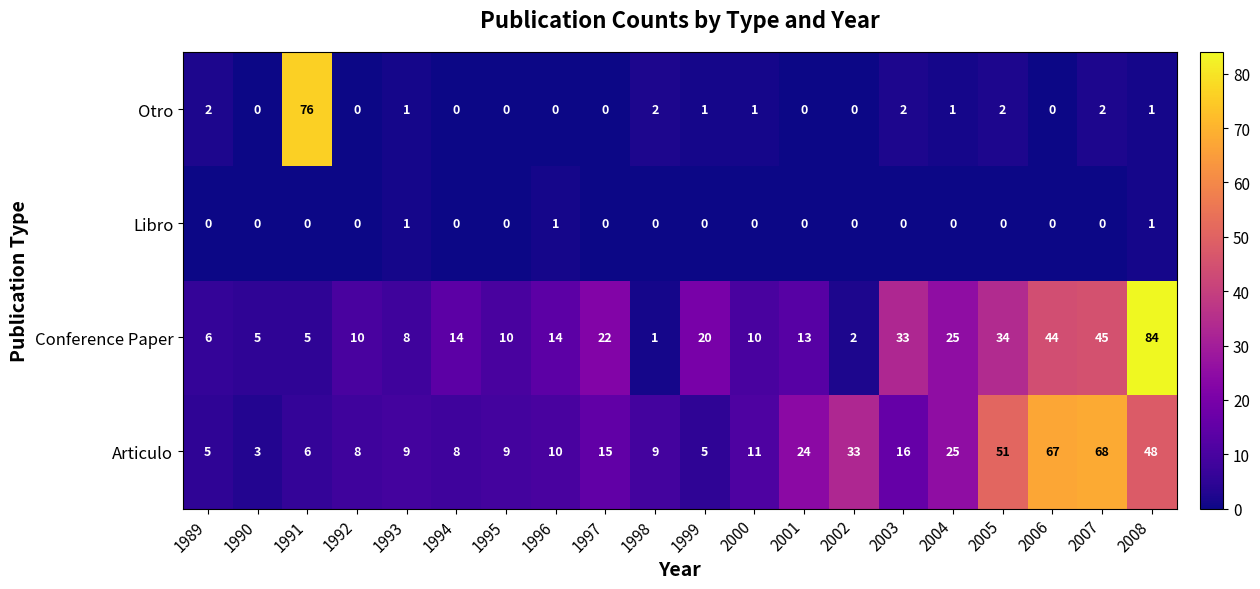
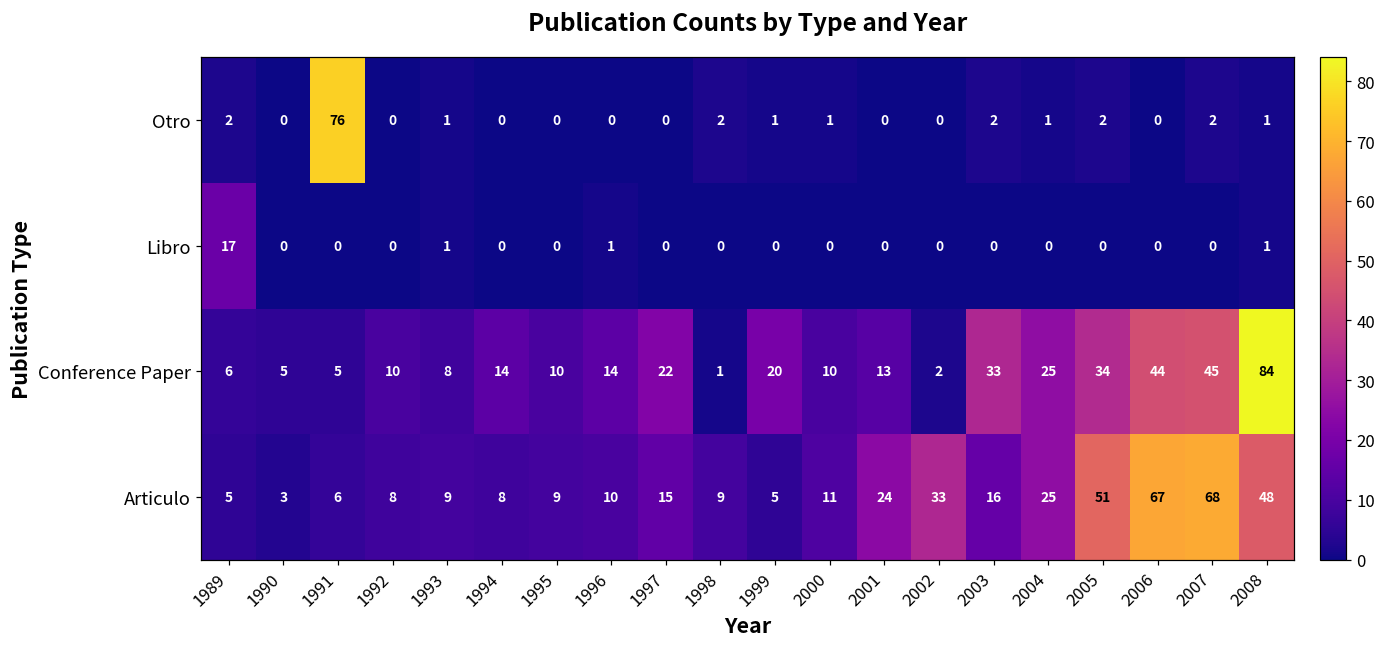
Libro, 1989: 0 -> 17
